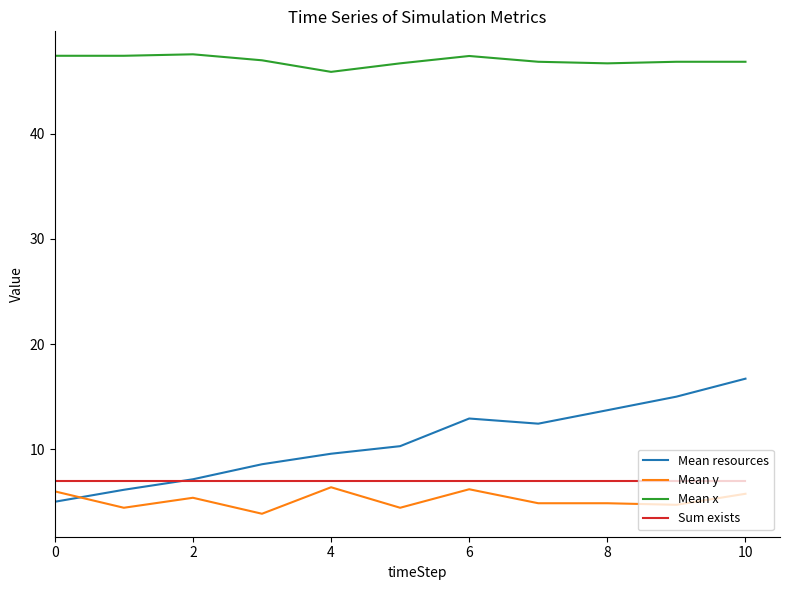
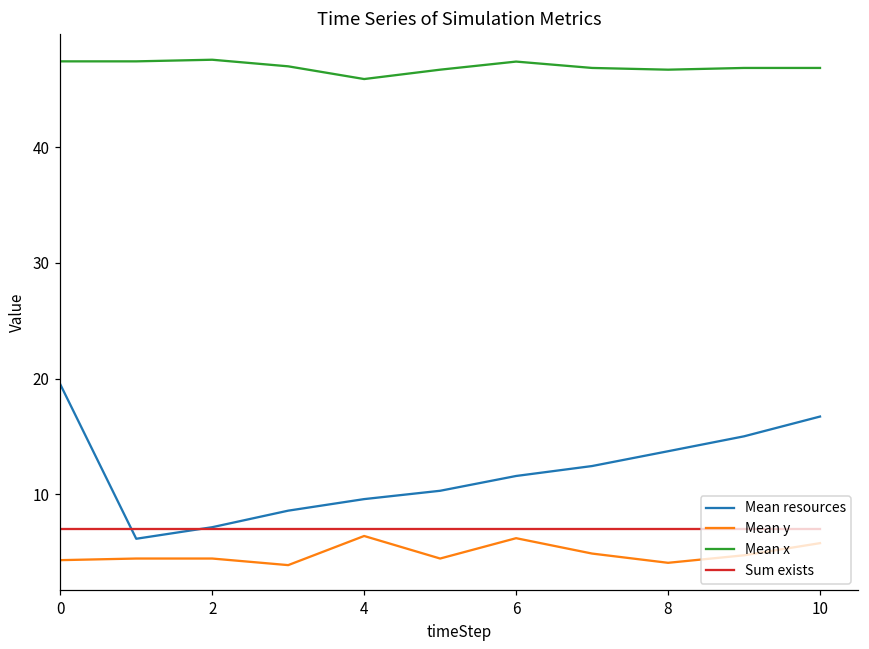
Mean resources, 0: 5.0 -> 19.5
Mean y, 0: 6.0 -> 4.3
Mean y, 2: 5.4 -> 4.4
Mean resources, 6: 12.9 -> 11.6
Mean y, 8: 4.9 -> 4.1
